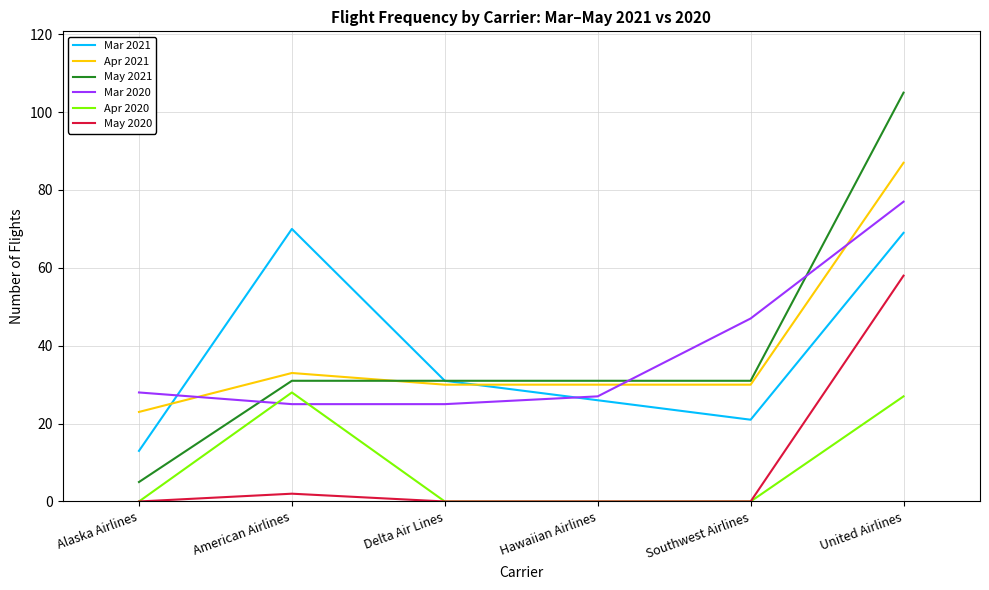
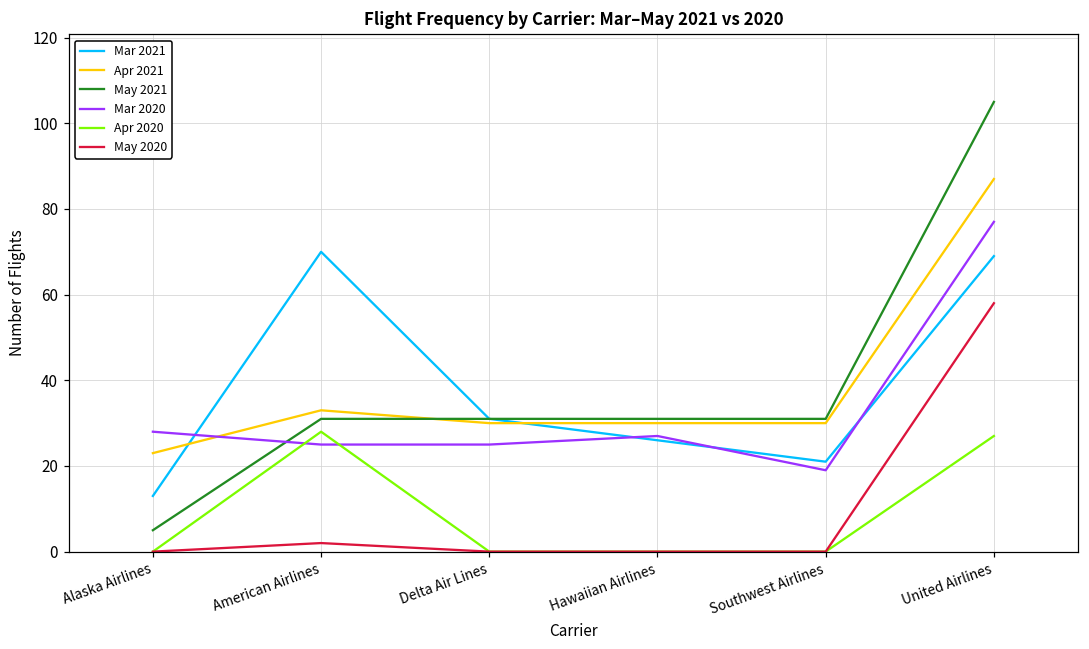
Mar 2020, Southwest Airlines: 47 -> 19
